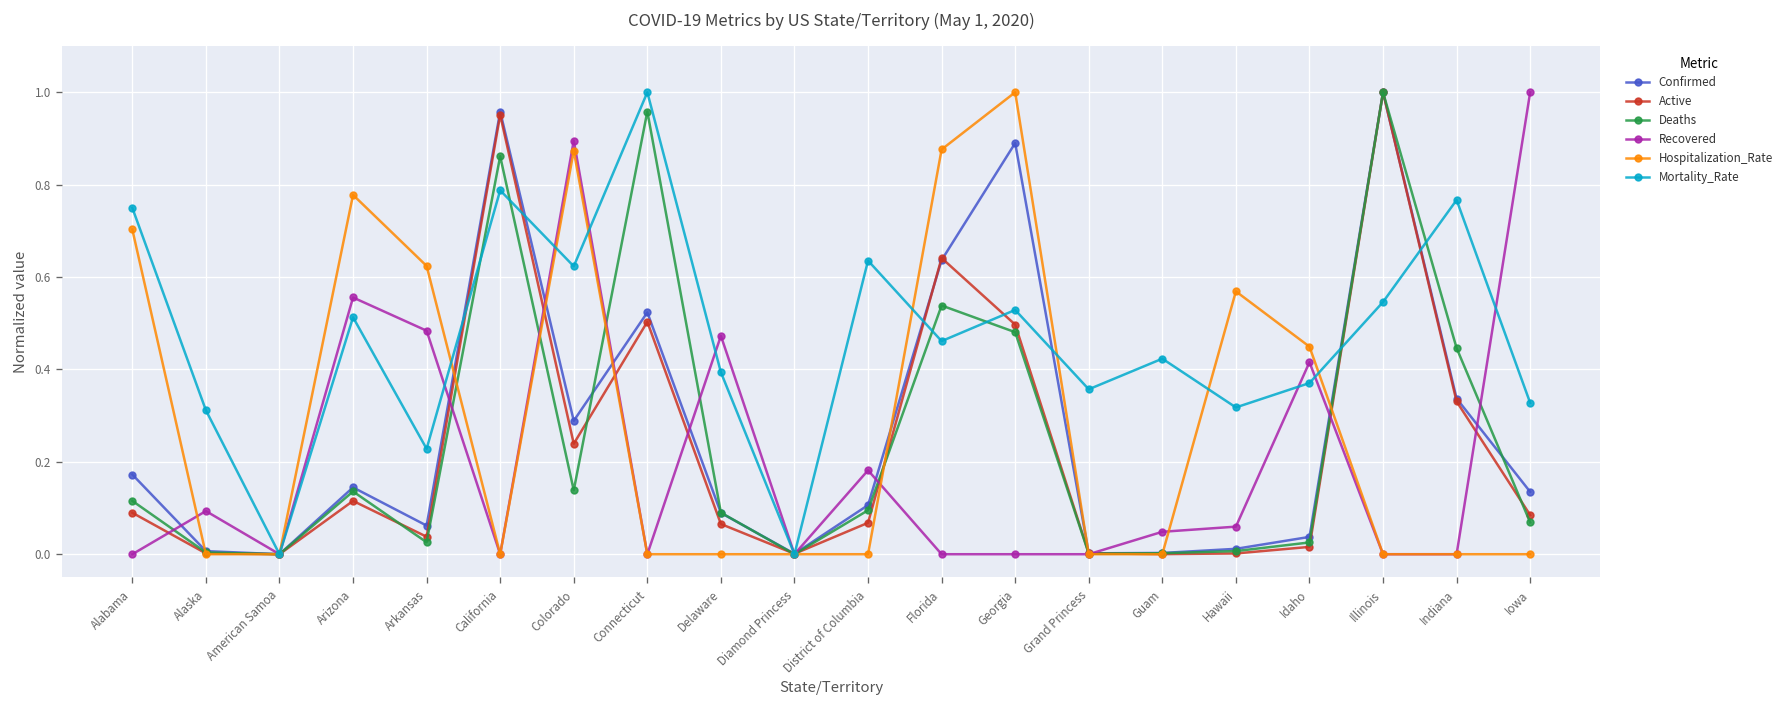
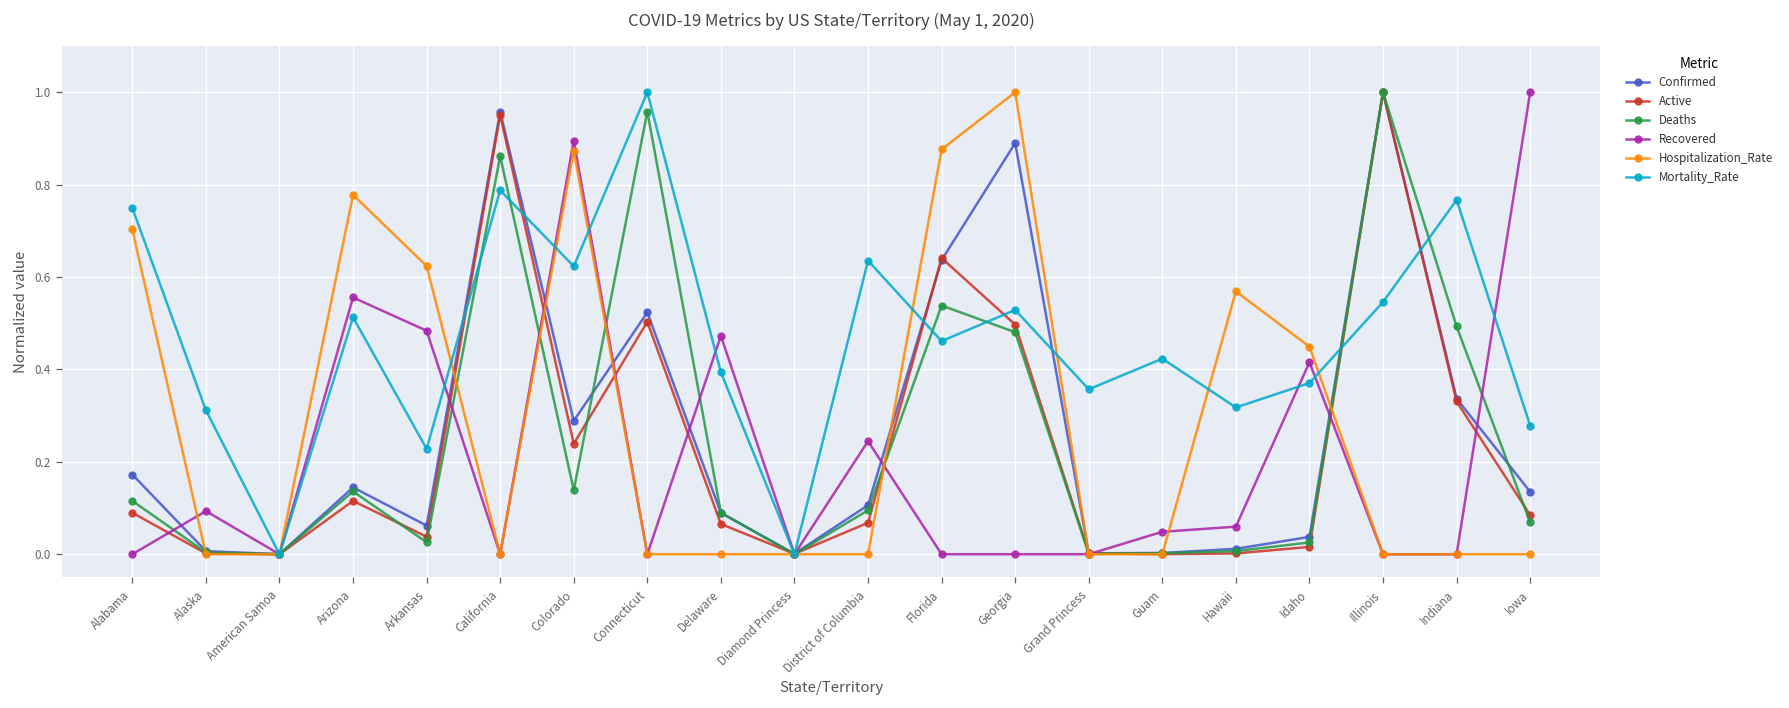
Recovered, District of Columbia: 0.18 -> 0.24
Deaths, Indiana: 0.45 -> 0.49
Mortality_Rate, Iowa: 0.33 -> 0.28
